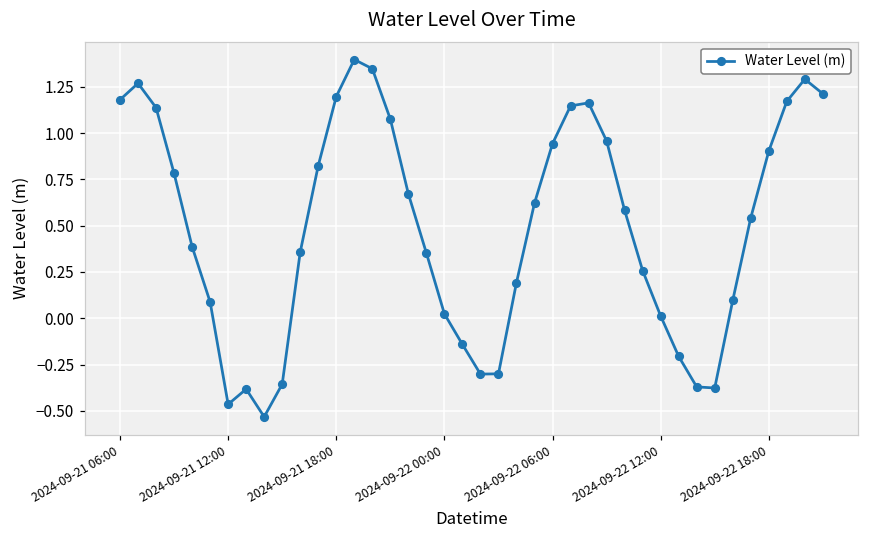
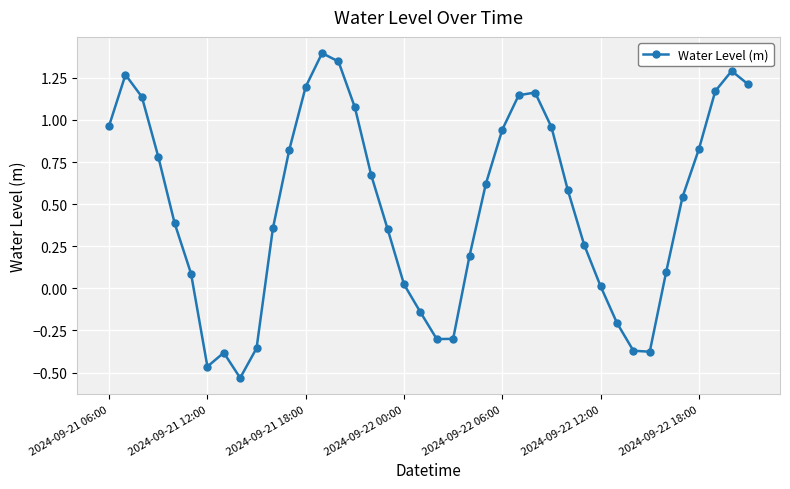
2024-09-21 06:00: 1.18 -> 0.97
2024-09-22 18:00: 0.90 -> 0.83
